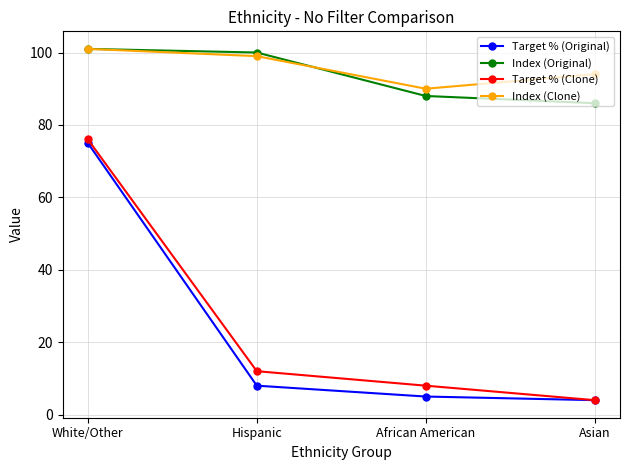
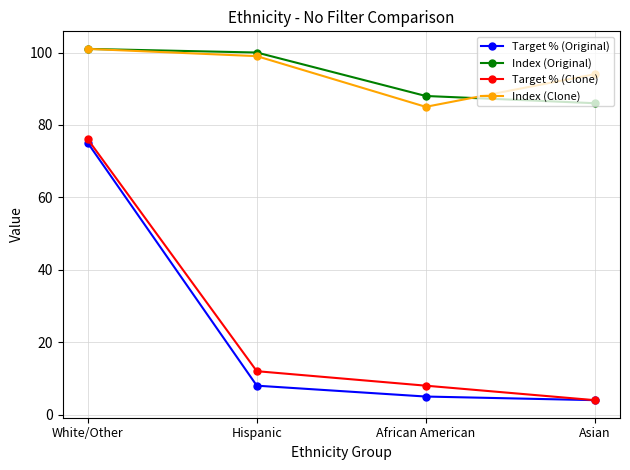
Index (Clone), African American: 90 -> 85
